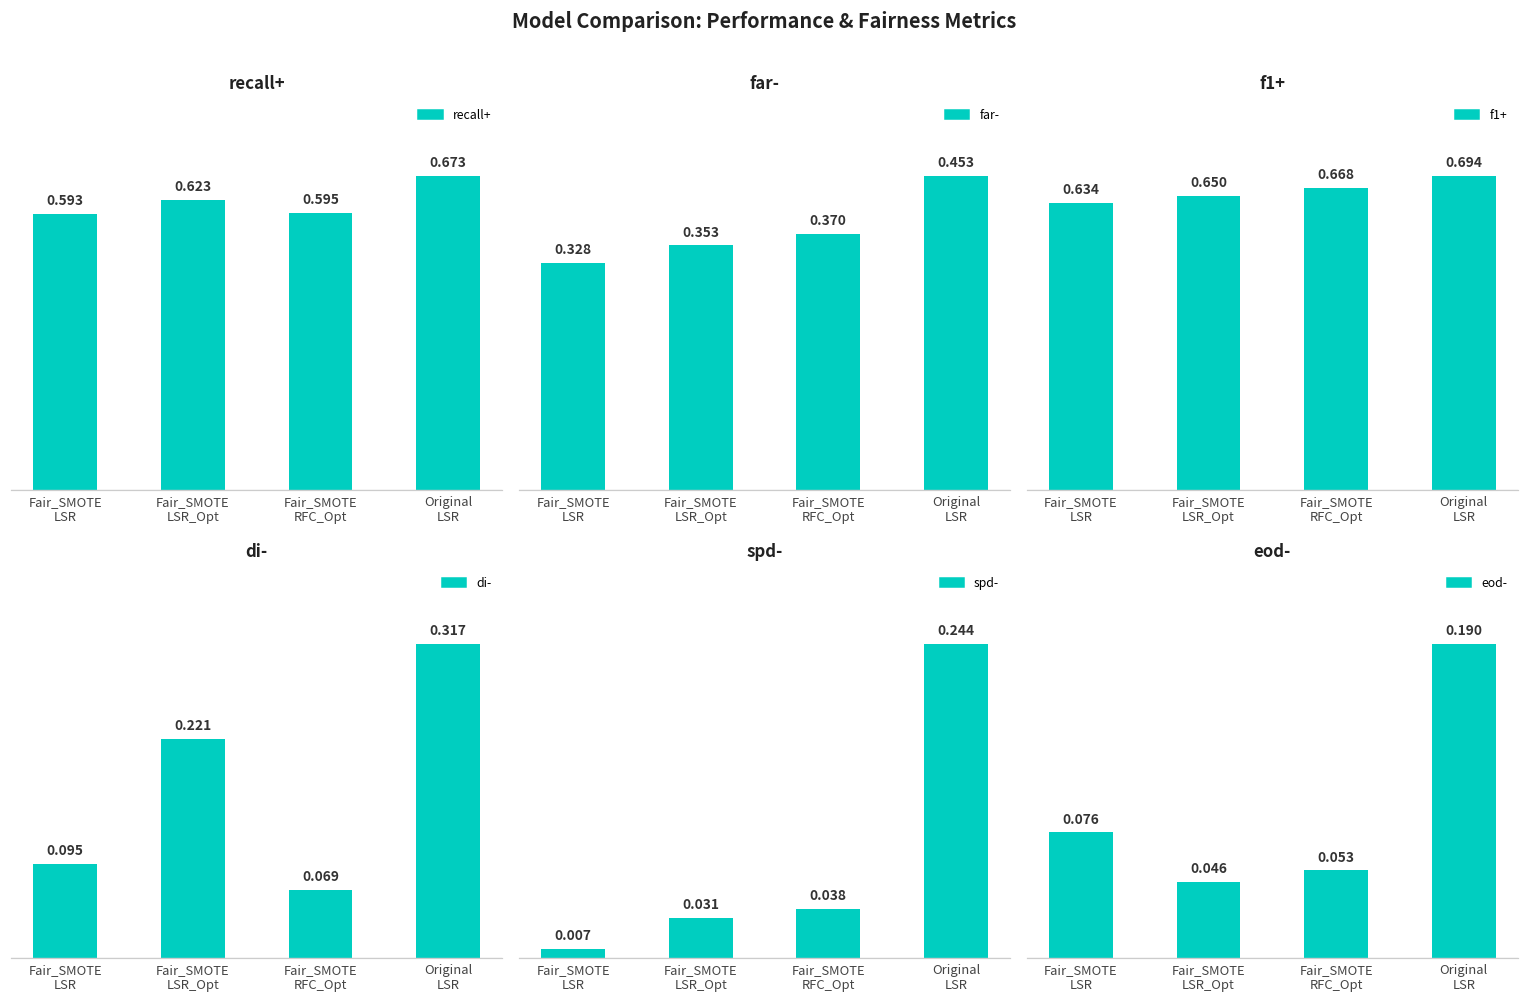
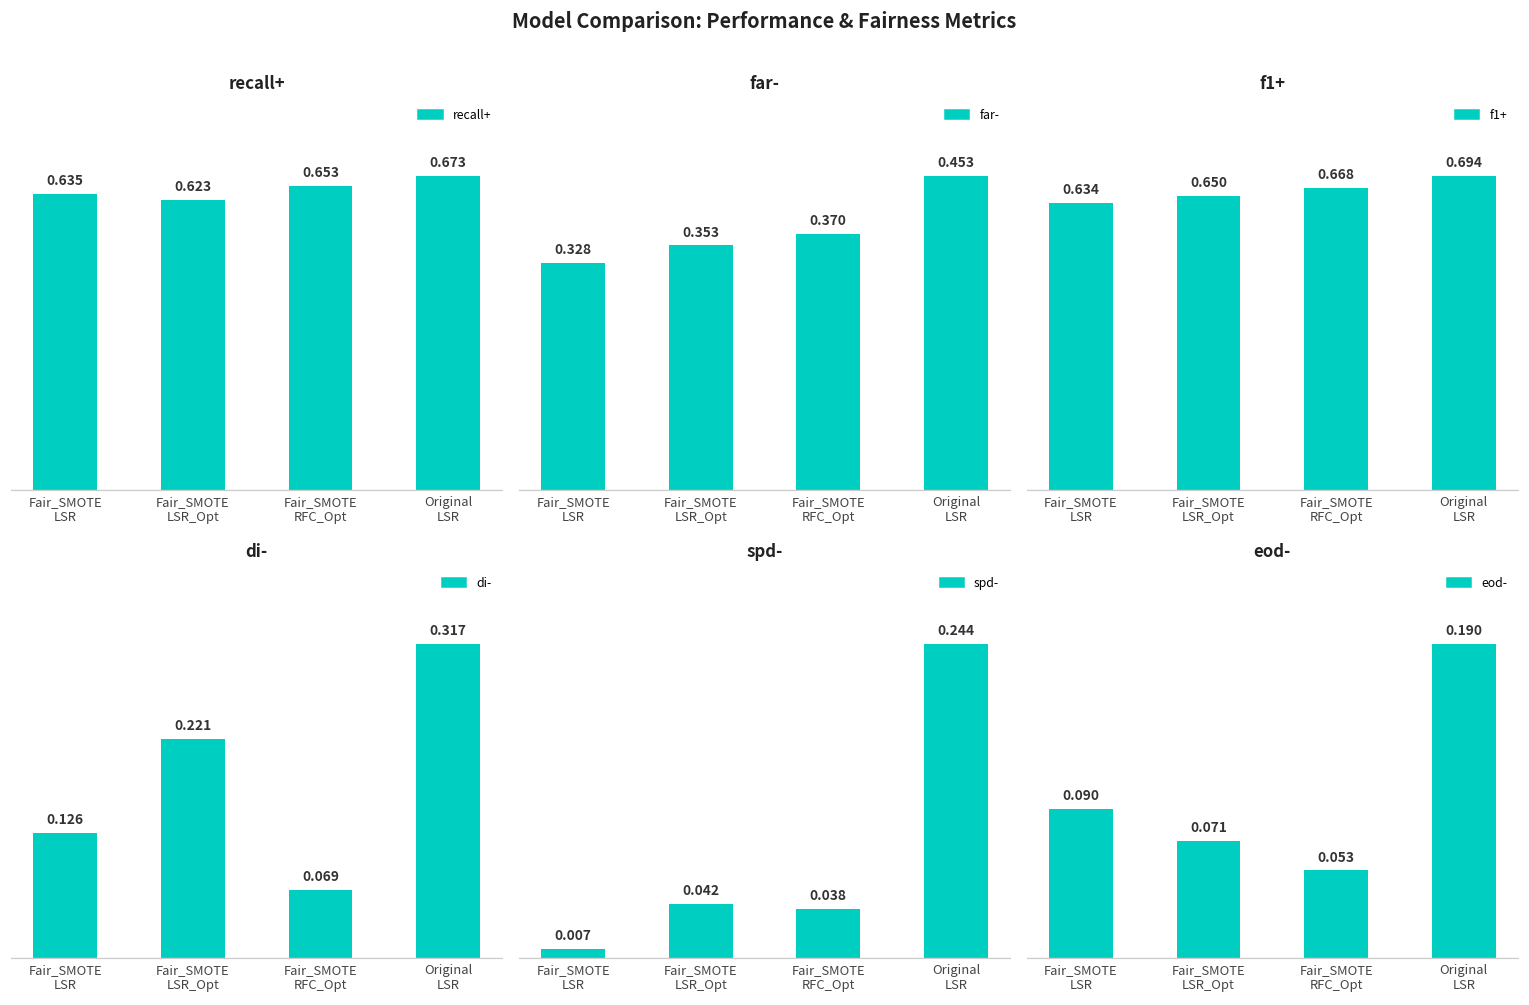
recall+, Fair_SMOTE LSR: 0.593 -> 0.635
recall+, Fair_SMOTE RFC_Opt: 0.595 -> 0.653
di-, Fair_SMOTE LSR: 0.095 -> 0.126
spd-, Fair_SMOTE LSR_Opt: 0.031 -> 0.042
eod-, Fair_SMOTE LSR: 0.076 -> 0.090
eod-, Fair_SMOTE LSR_Opt: 0.046 -> 0.071
